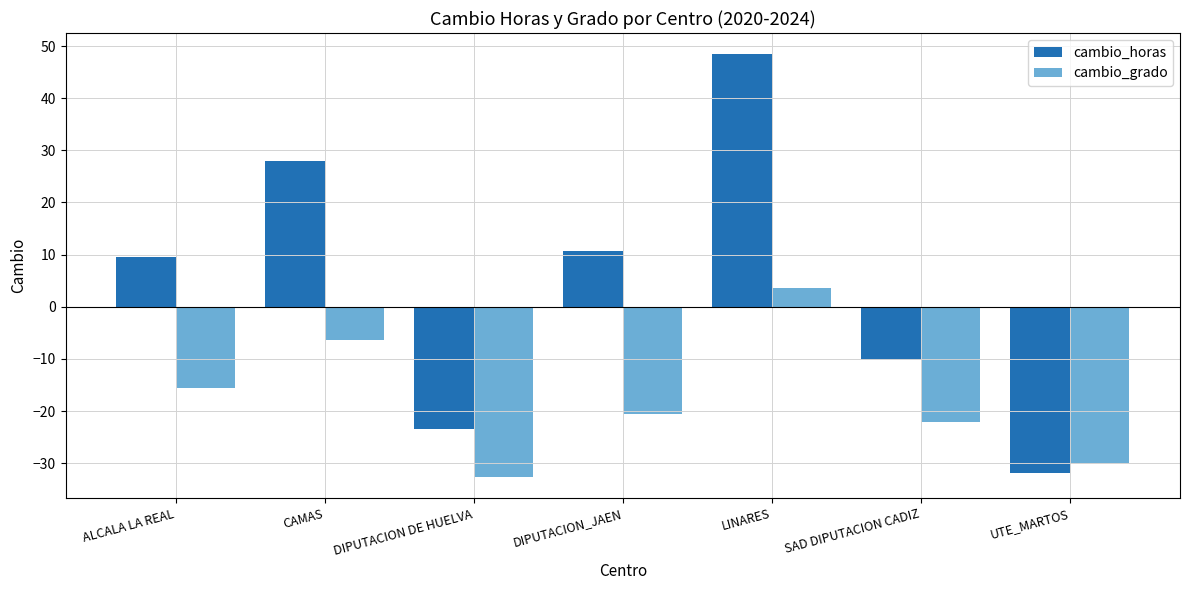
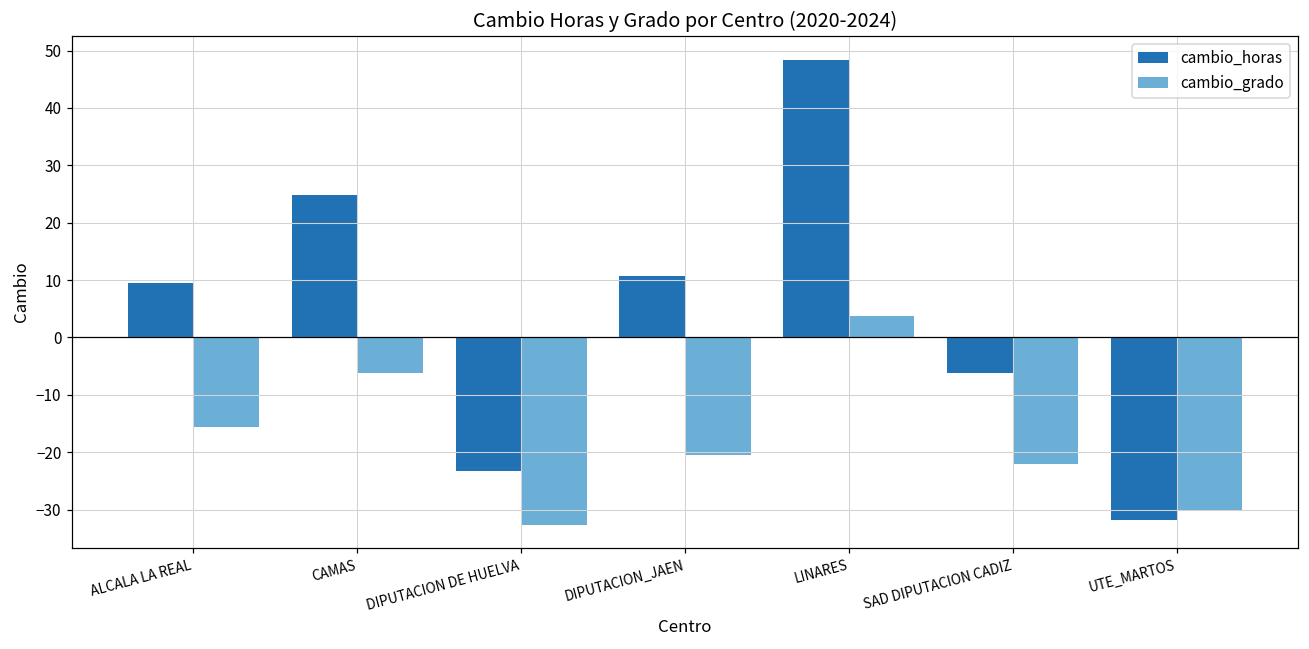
cambio_horas, CAMAS: 28 -> 25
cambio_horas, SAD DIPUTACION CADIZ: -10 -> -6
